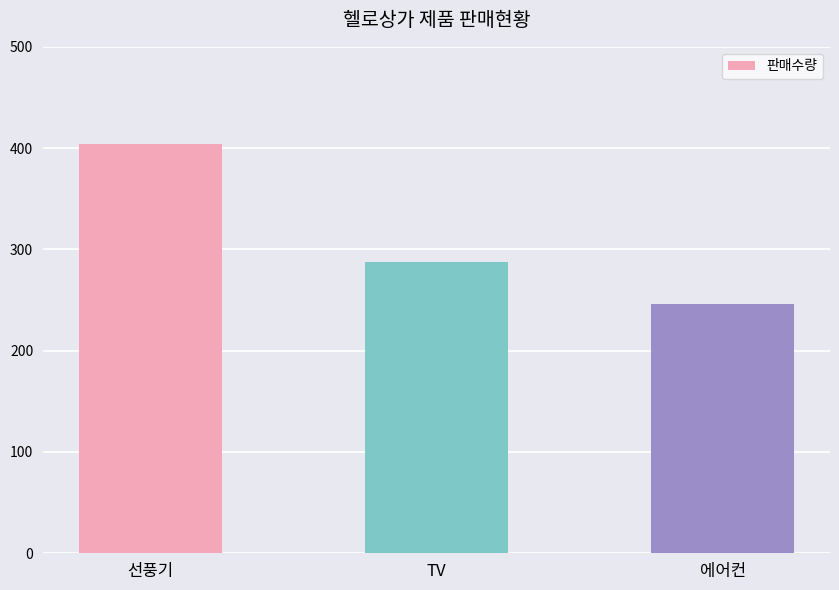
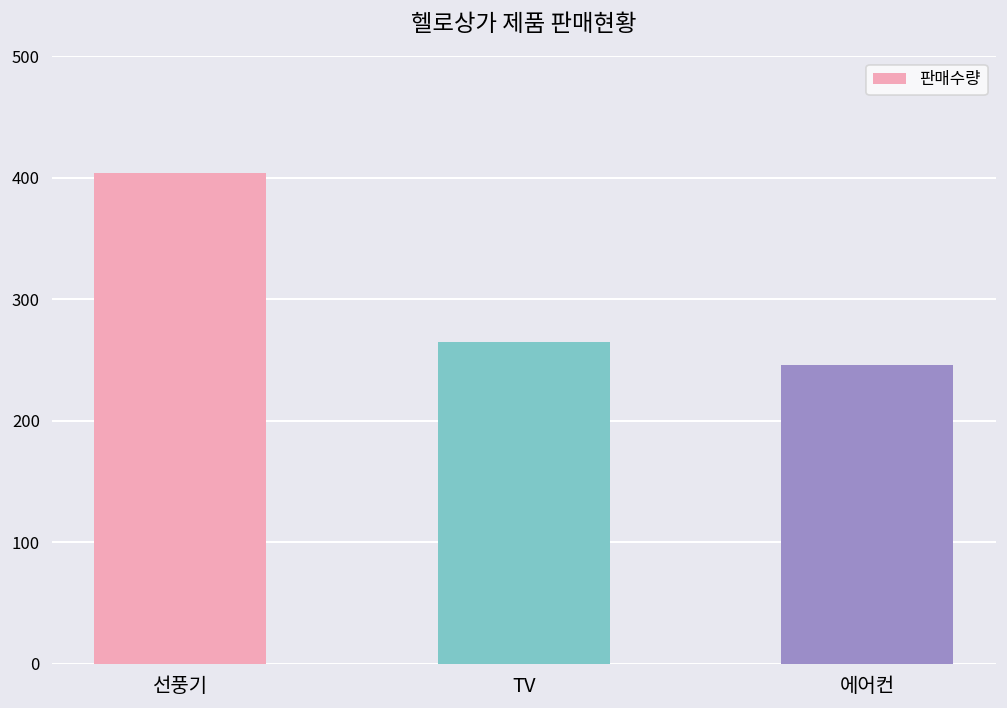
TV: 288 -> 265
